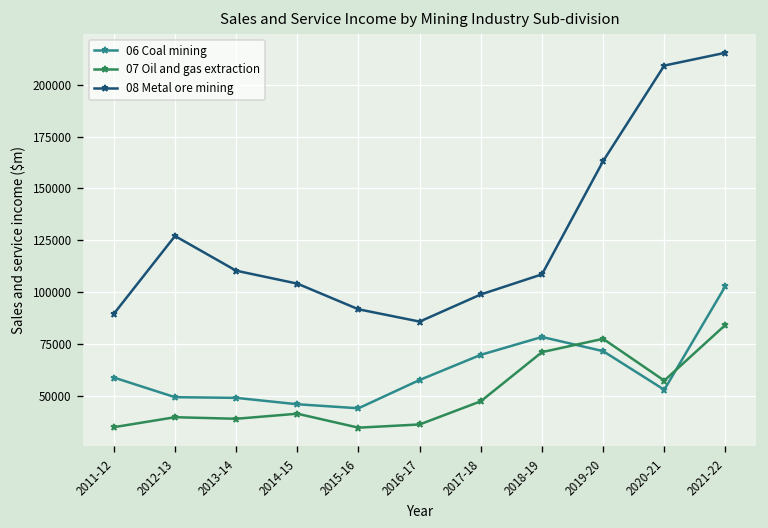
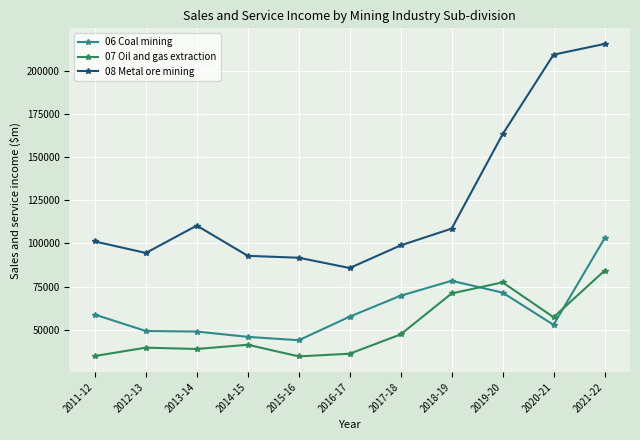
08 Metal ore mining, 2011-12: 90000 -> 101000
08 Metal ore mining, 2012-13: 127000 -> 94000
08 Metal ore mining, 2014-15: 104000 -> 93000
